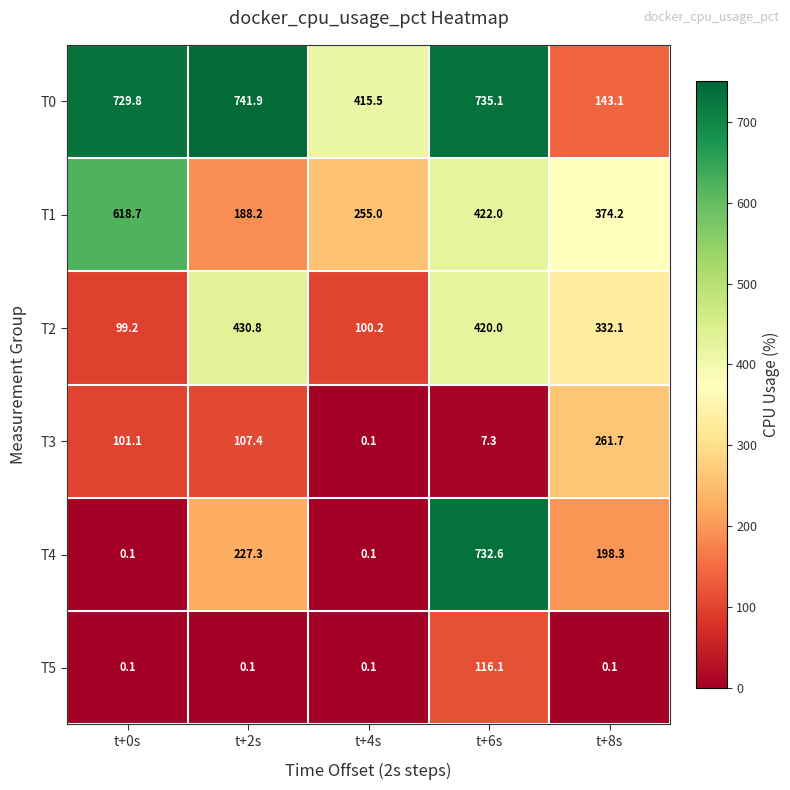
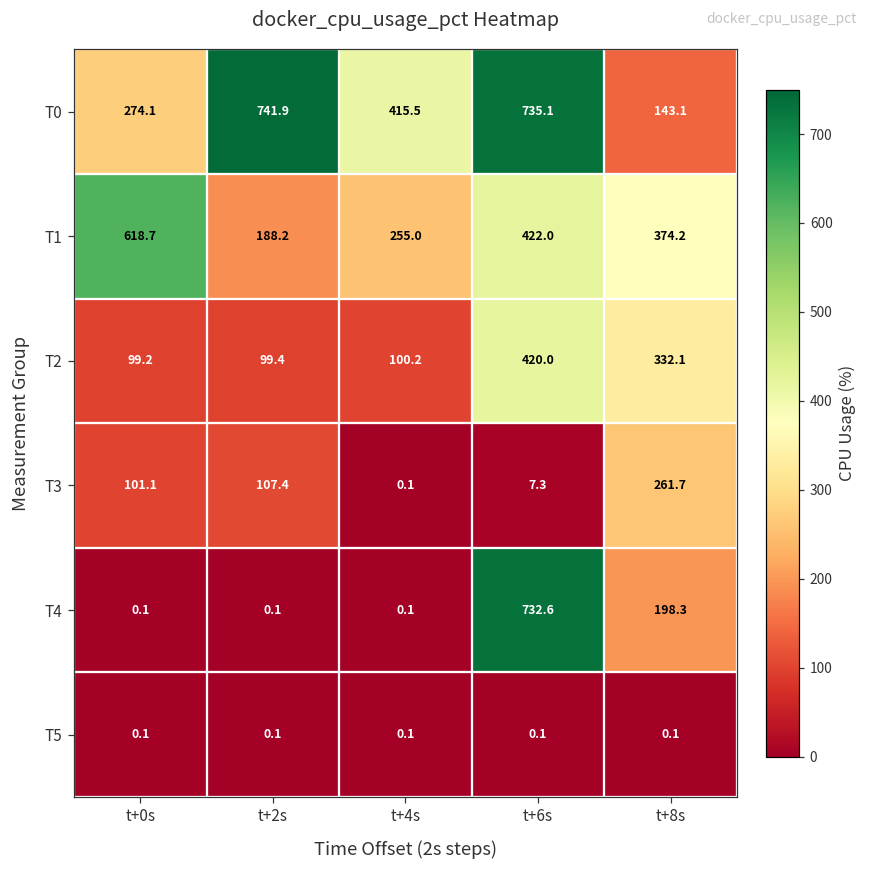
T0, t+0s: 729.8 -> 274.1
T2, t+2s: 430.8 -> 99.4
T4, t+2s: 227.3 -> 0.1
T5, t+6s: 116.1 -> 0.1
